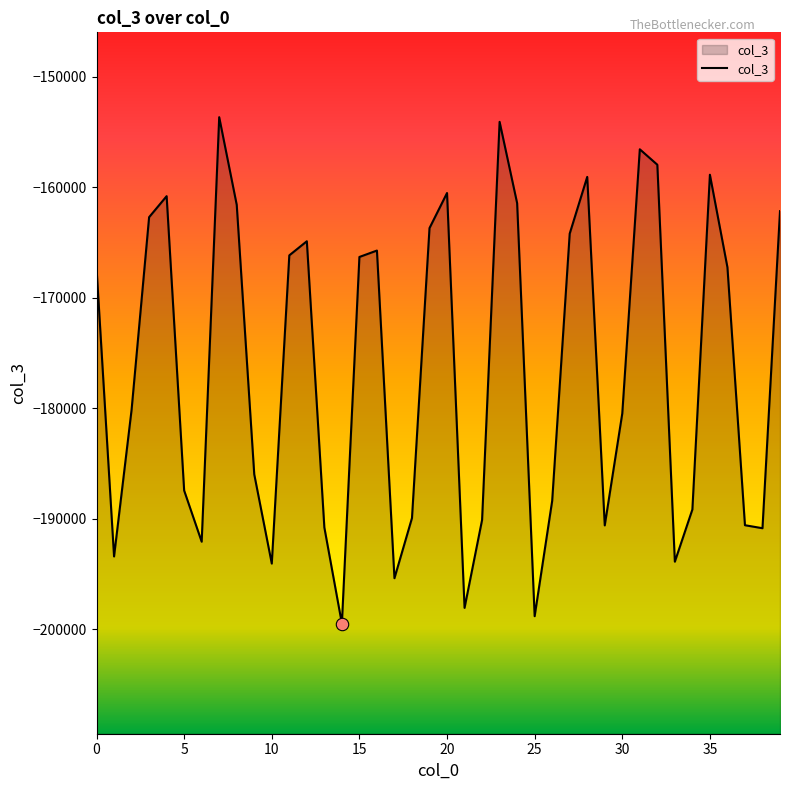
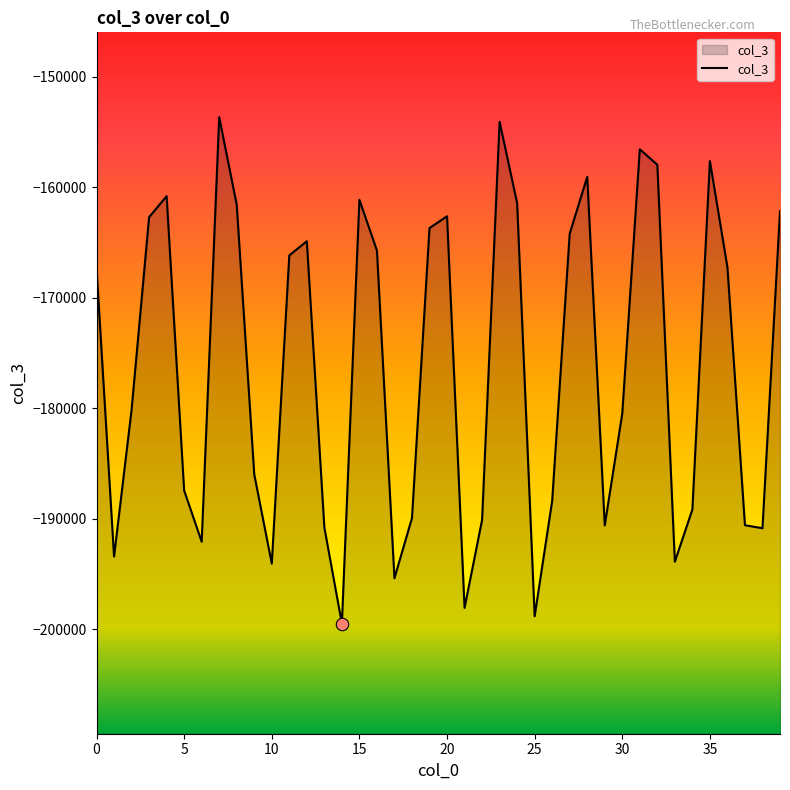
col_3, 15: -166300 -> -161100
col_3, 20: -160500 -> -162600
col_3, 35: -158800 -> -157600
